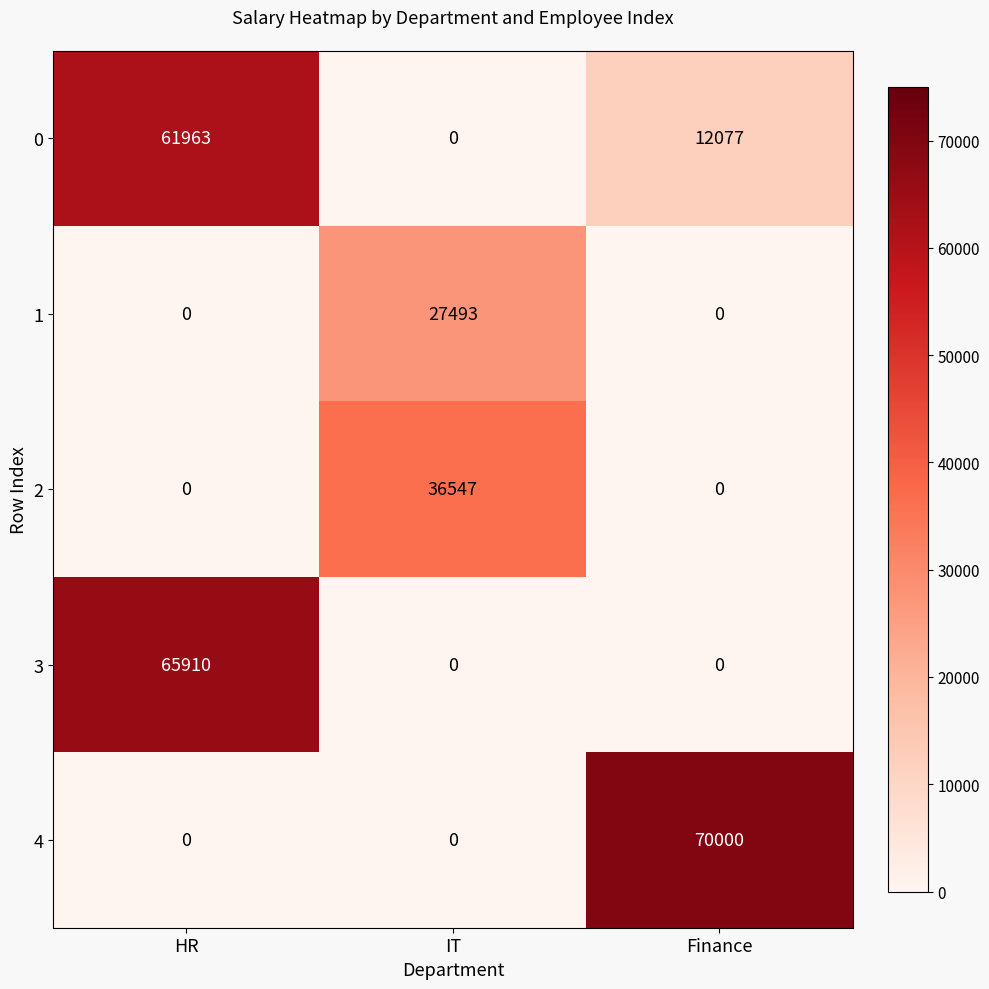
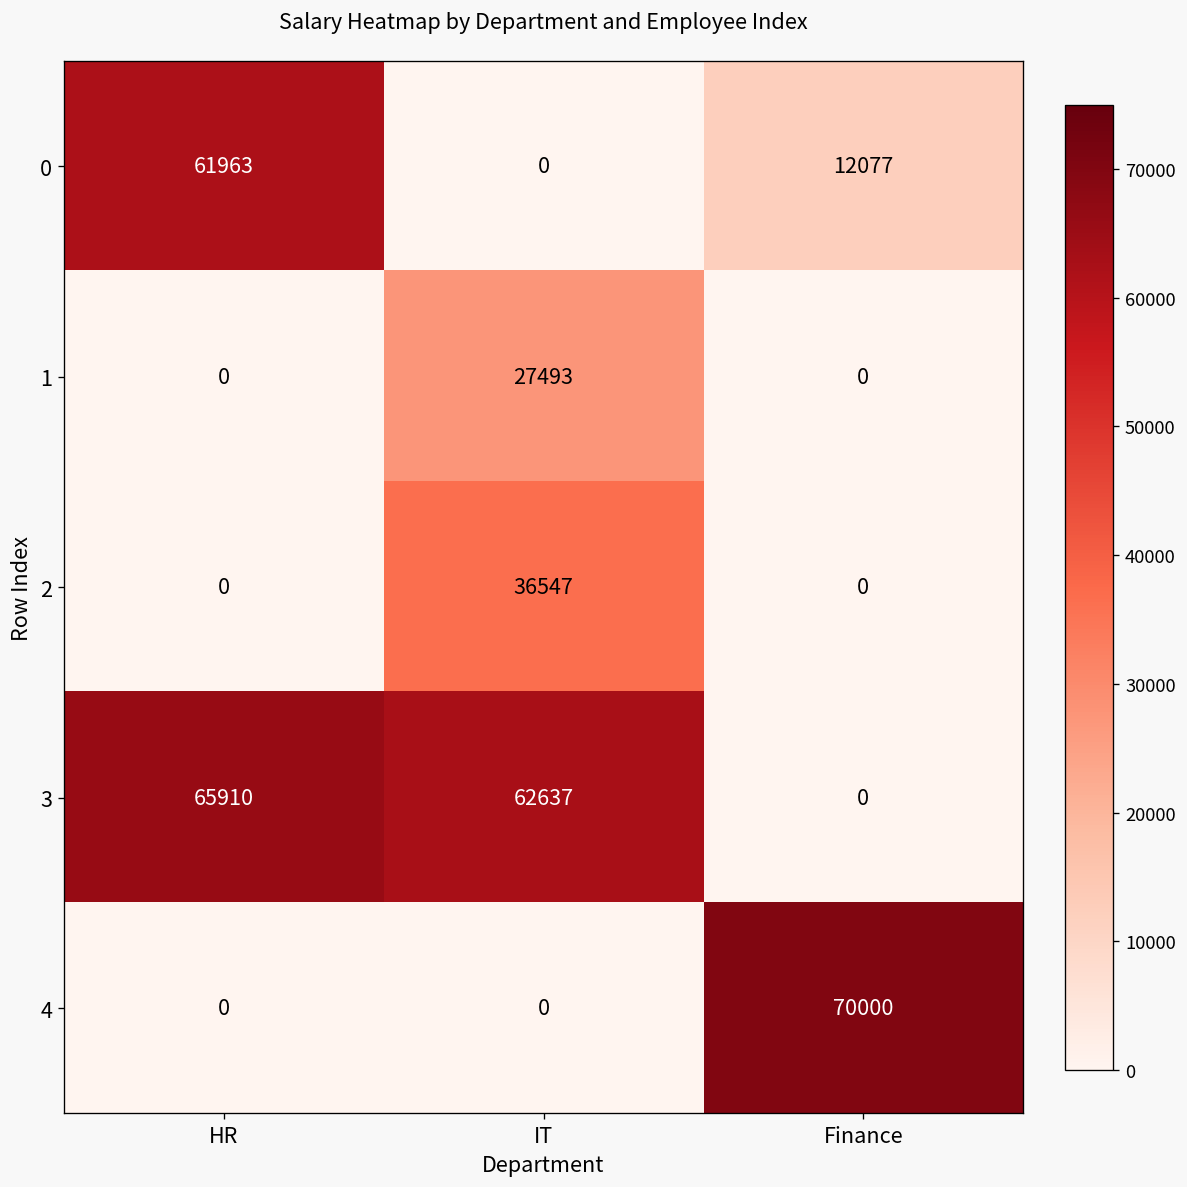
3, IT: 0 -> 62637
